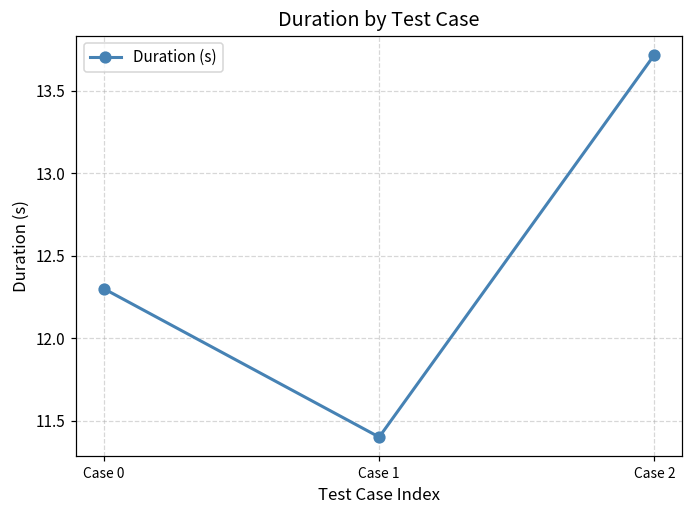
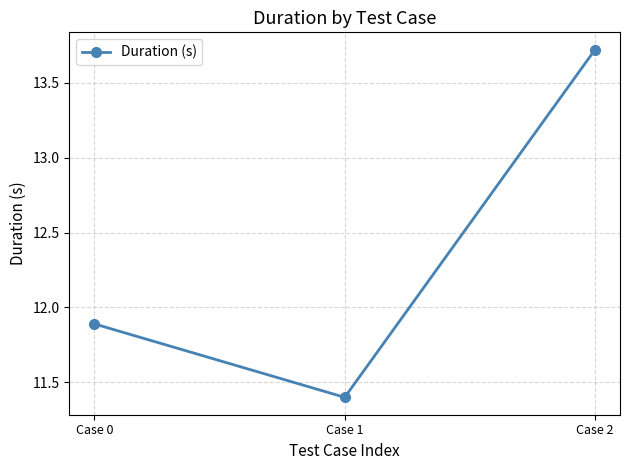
Case 0: 12.30 -> 11.89
